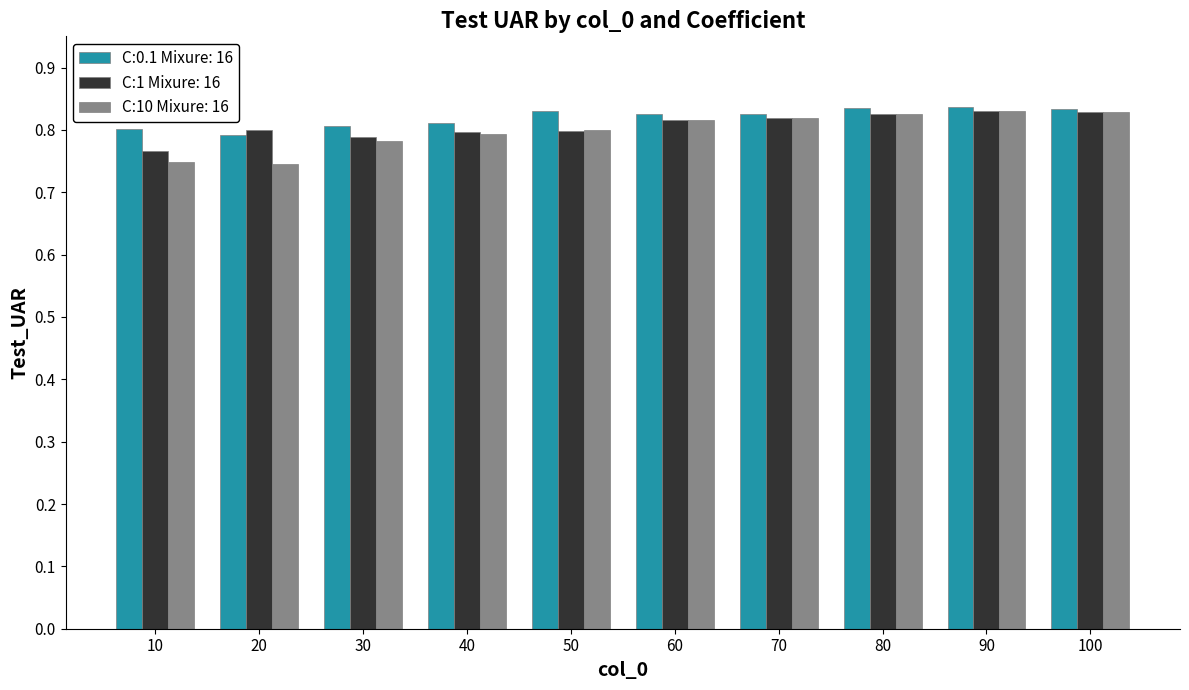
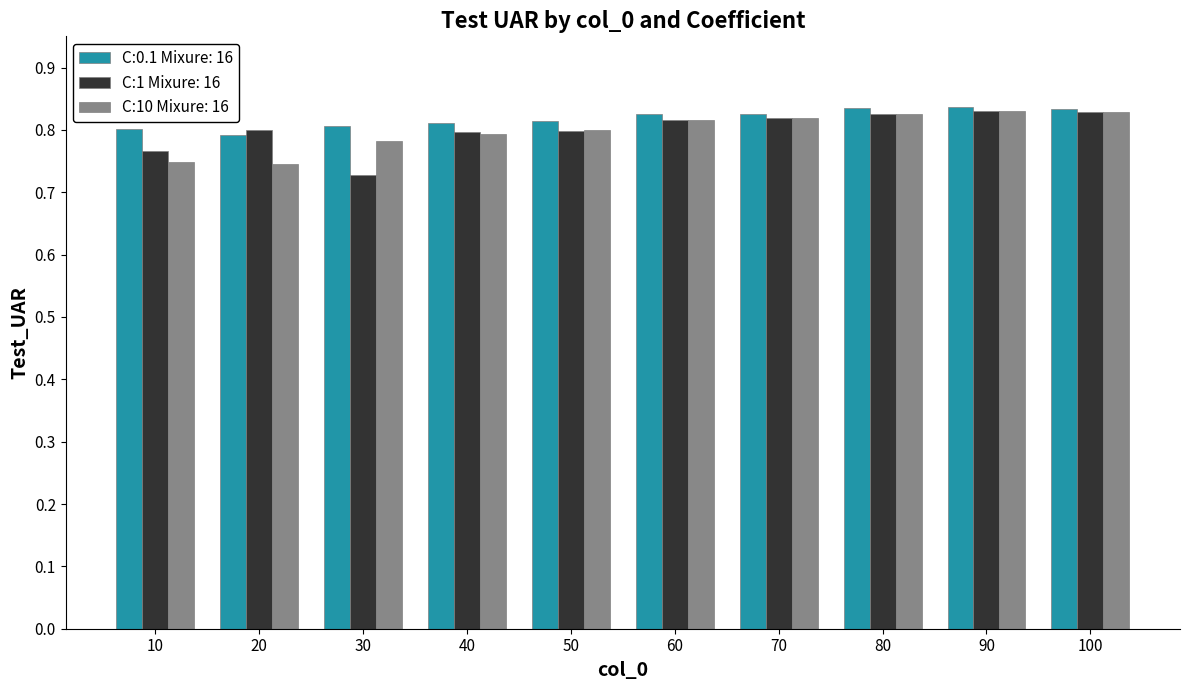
C:1 Mixure: 16, 30: 0.79 -> 0.73
C:0.1 Mixure: 16, 50: 0.83 -> 0.81
